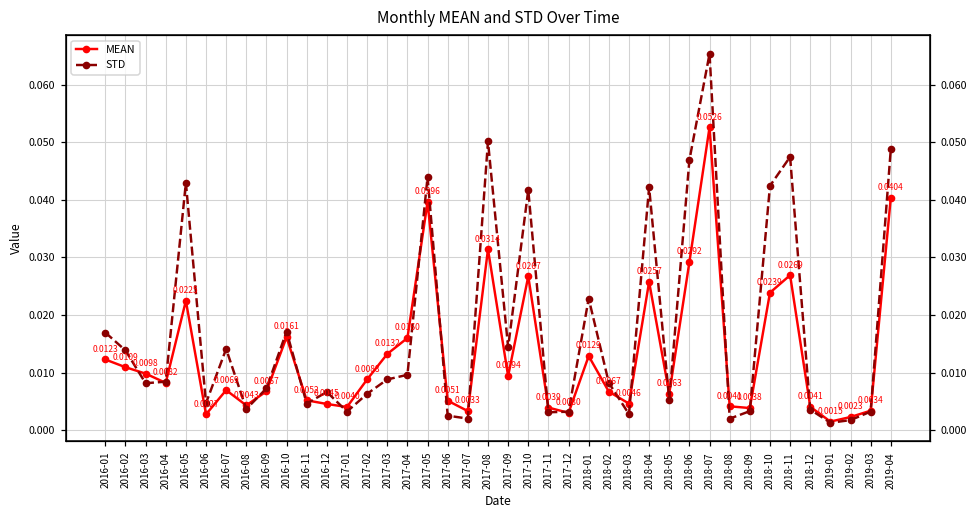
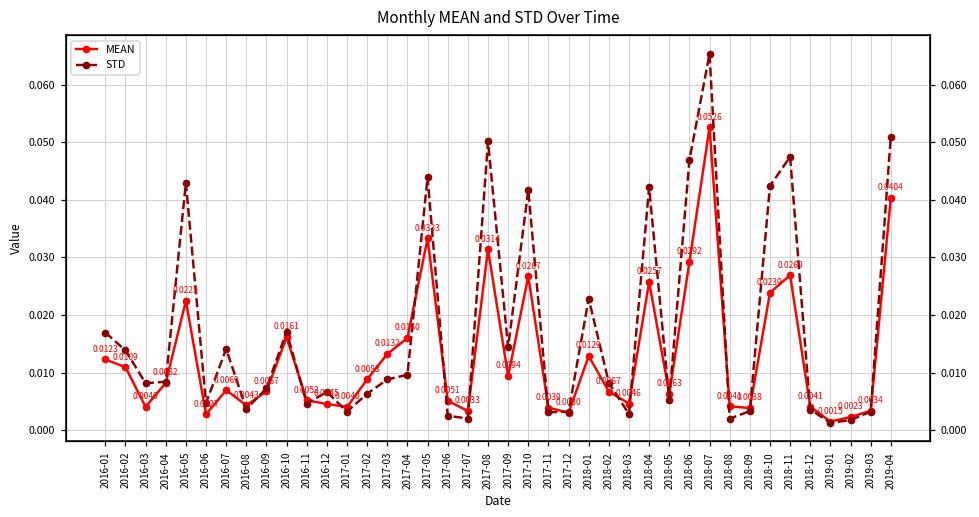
MEAN, 2016-03: 0.0098 -> 0.0040
MEAN, 2017-05: 0.0396 -> 0.0333
STD, 2019-04: 0.049 -> 0.051
